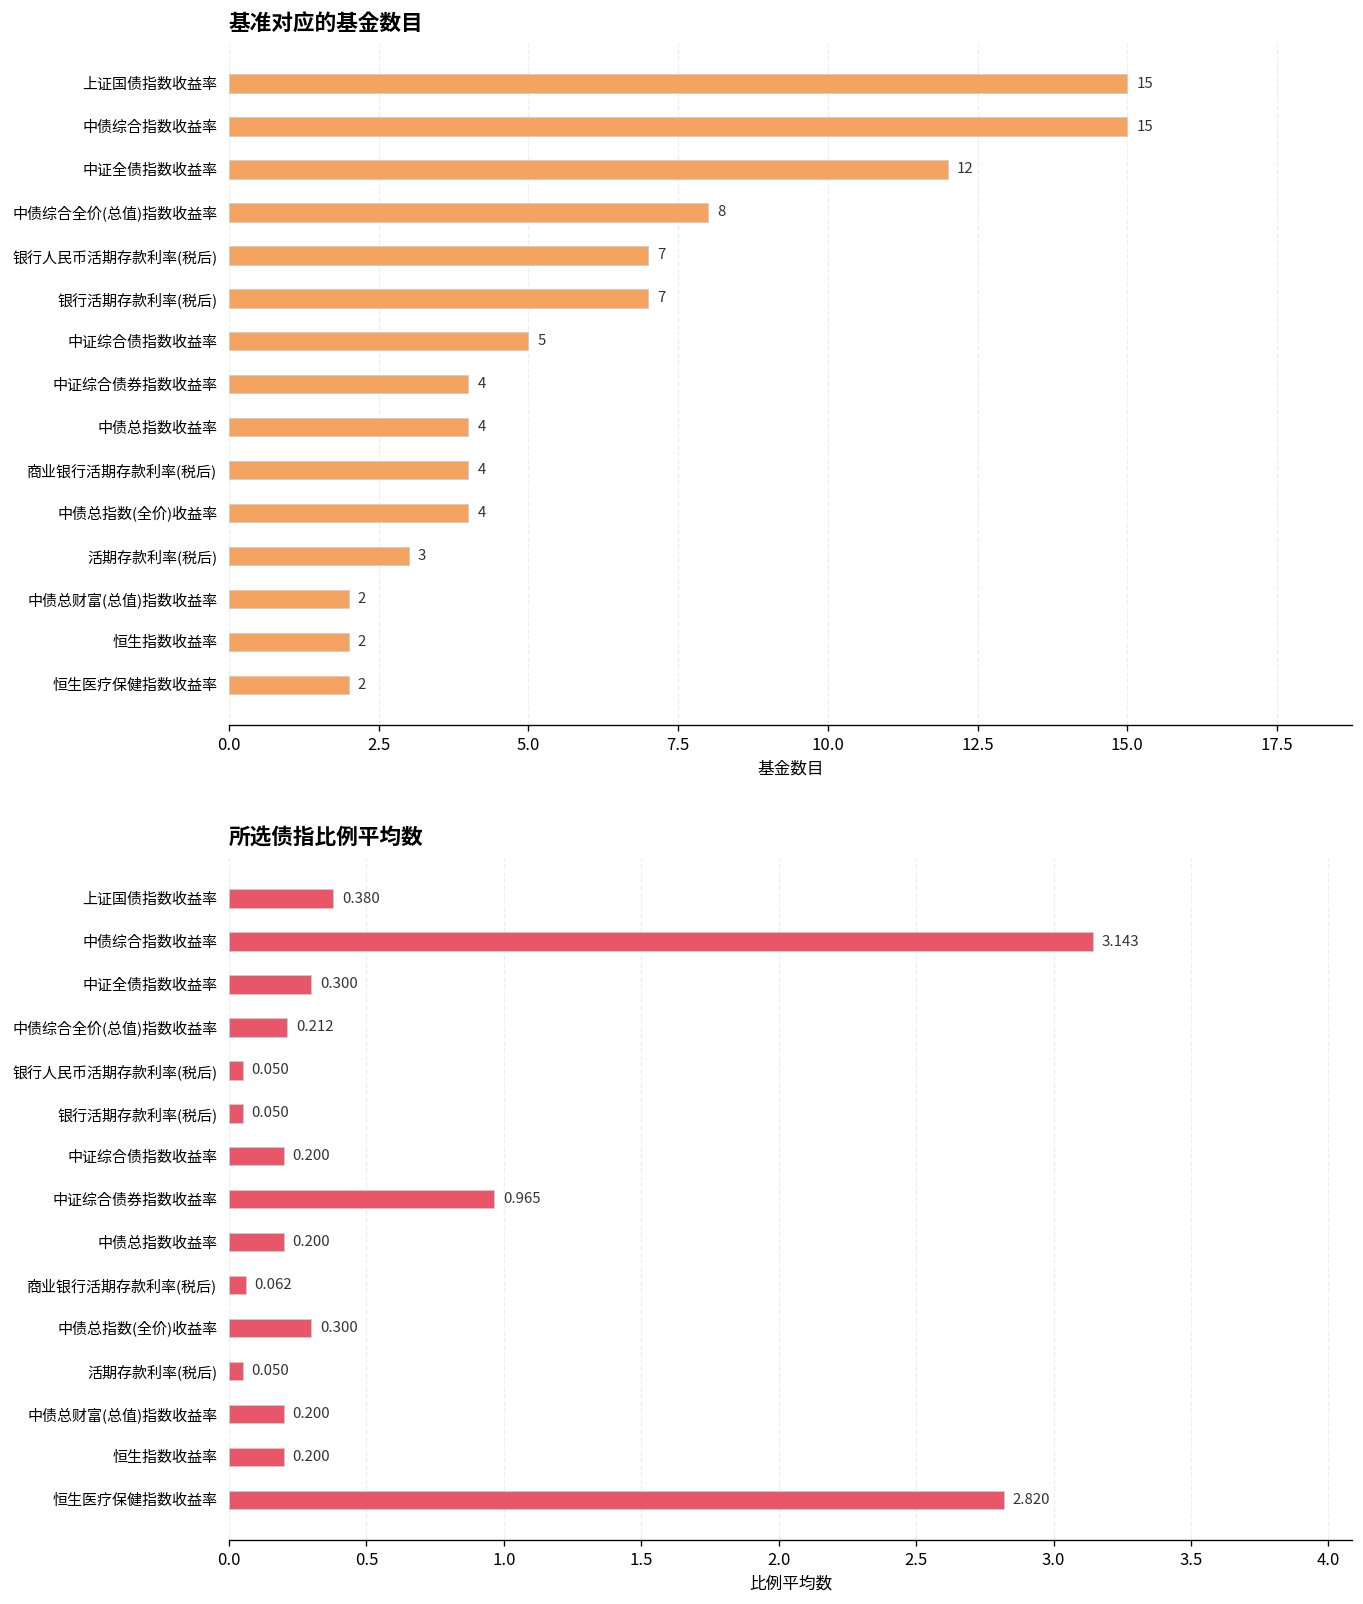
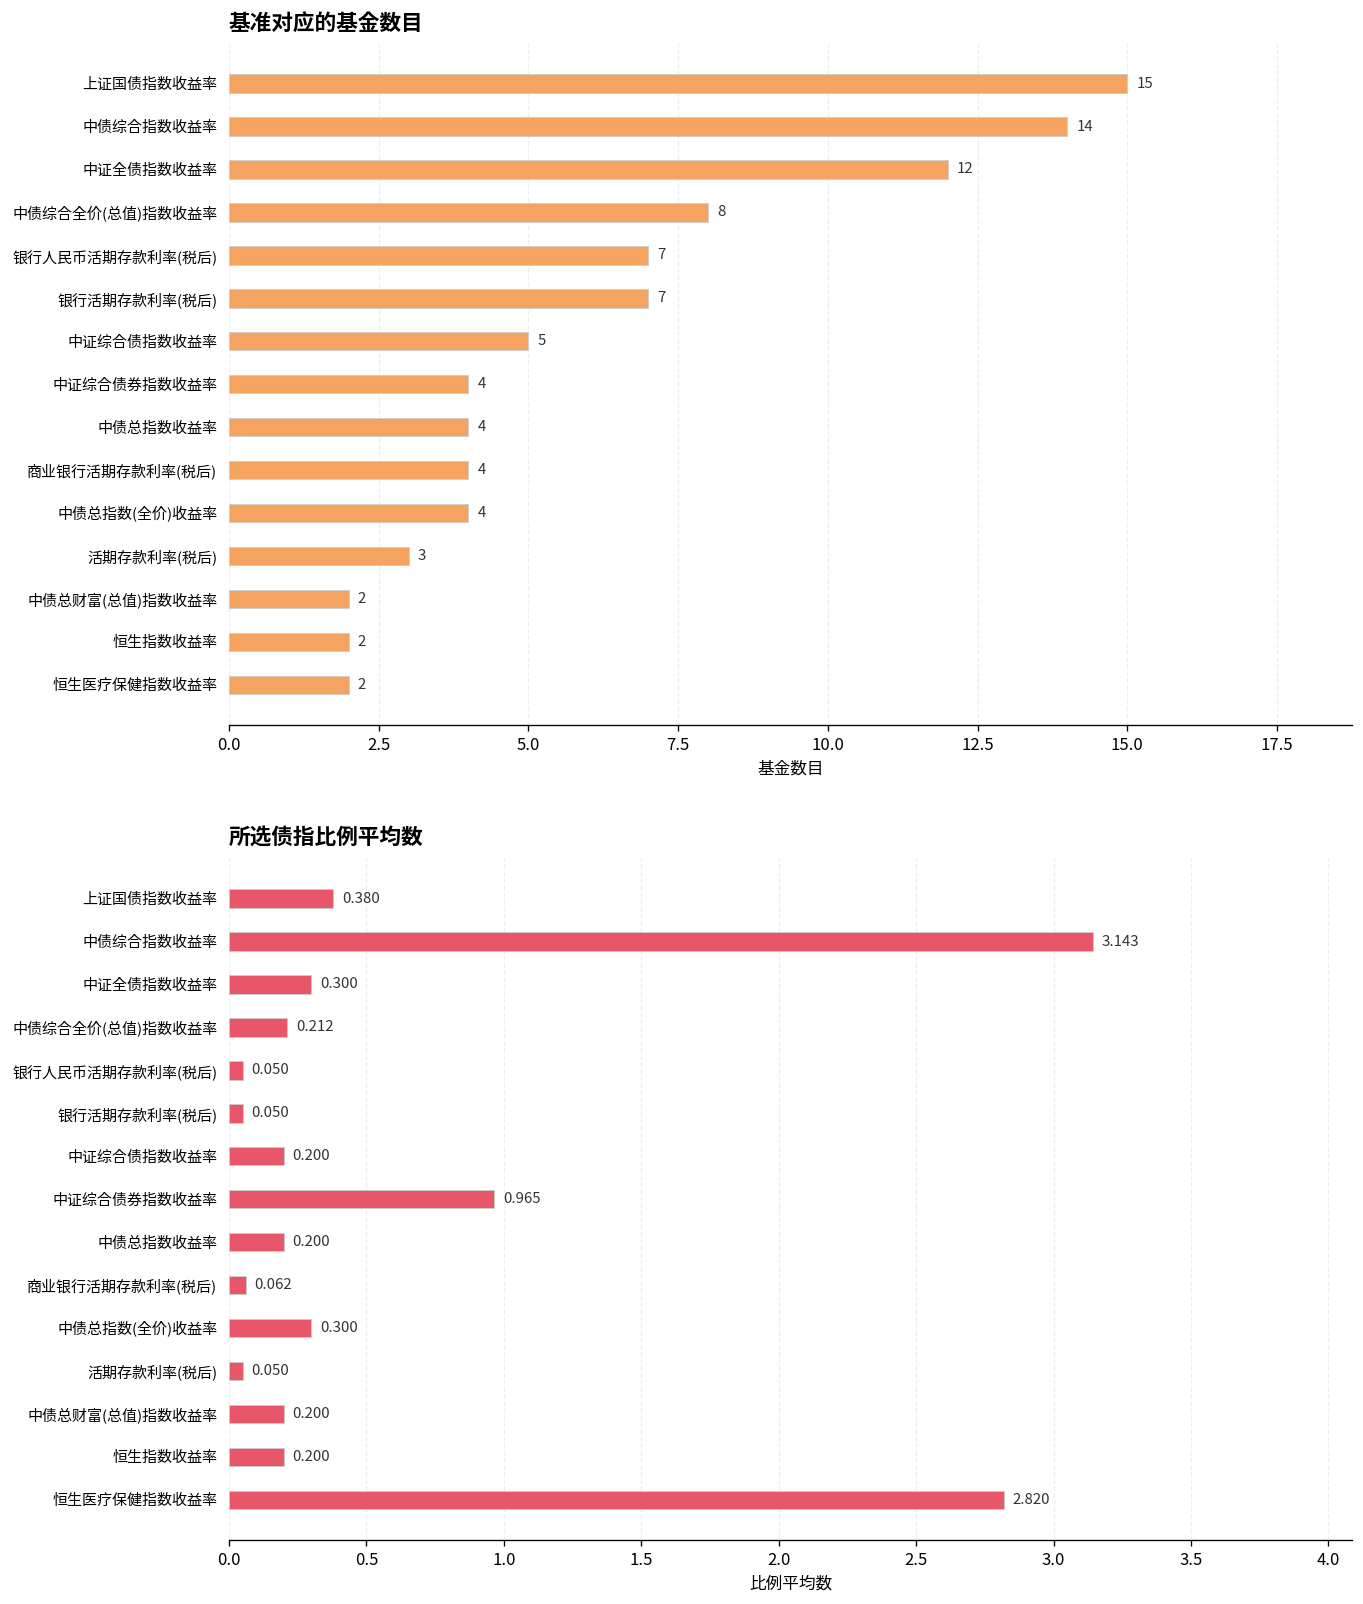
基准对应的基金数目, 中债综合指数收益率: 15 -> 14
